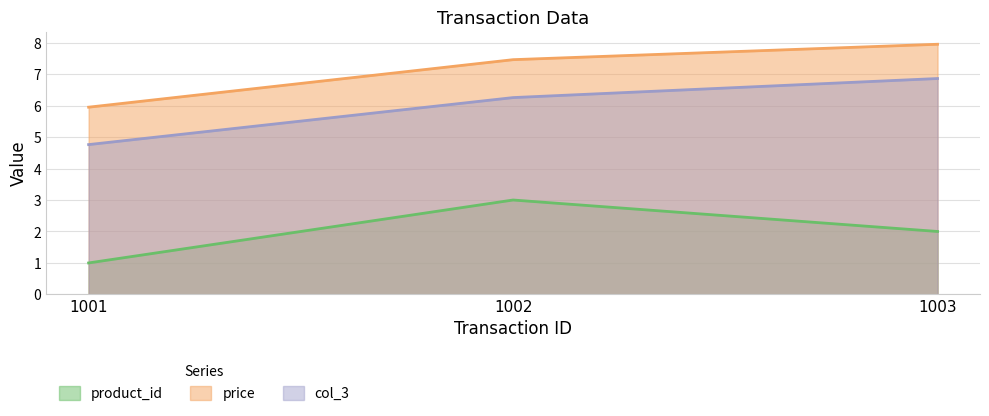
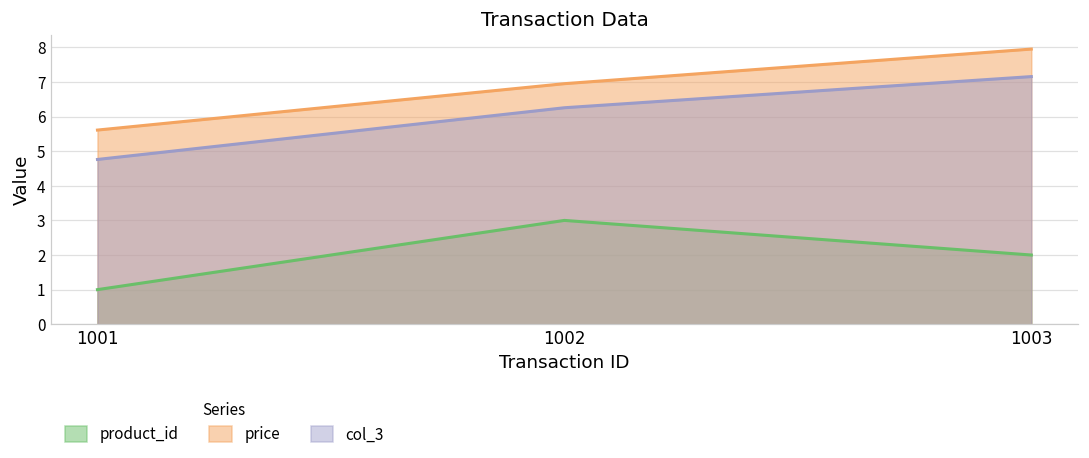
price, 1001: 6.0 -> 5.6
price, 1002: 7.5 -> 7.0
col_3, 1003: 6.9 -> 7.2
